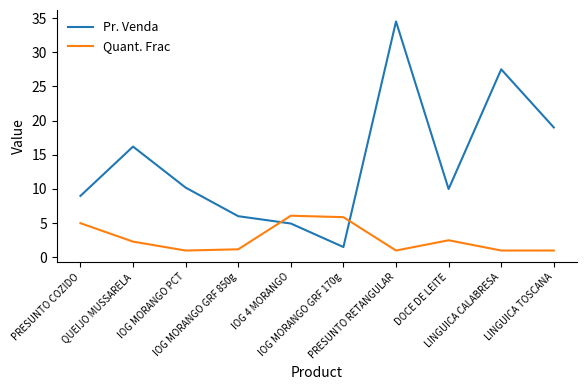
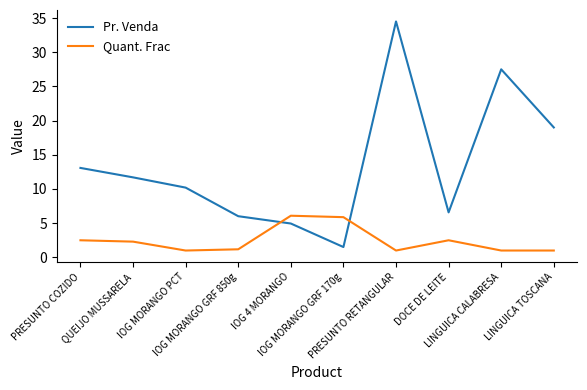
Pr. Venda, PRESUNTO COZIDO: 9 -> 13
Quant. Frac, PRESUNTO COZIDO: 5 -> 3
Pr. Venda, QUEIJO MUSSARELA: 16 -> 12
Pr. Venda, DOCE DE LEITE: 10 -> 7
